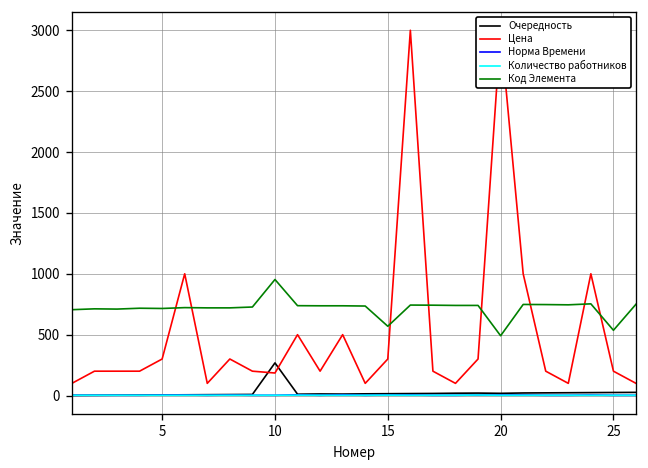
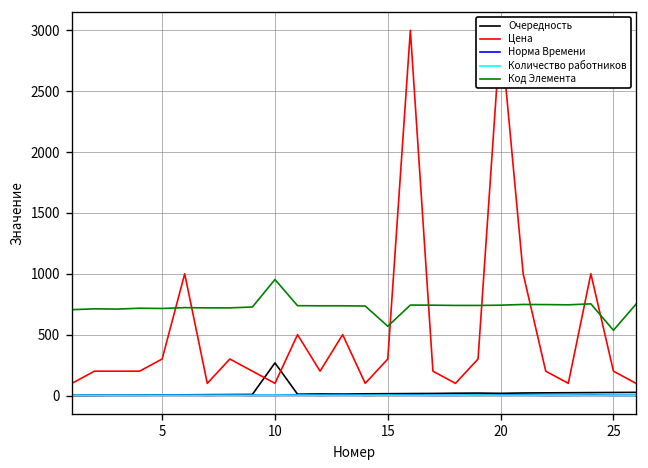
Цена, 10: 190 -> 100
Код Элемента, 20: 490 -> 740
